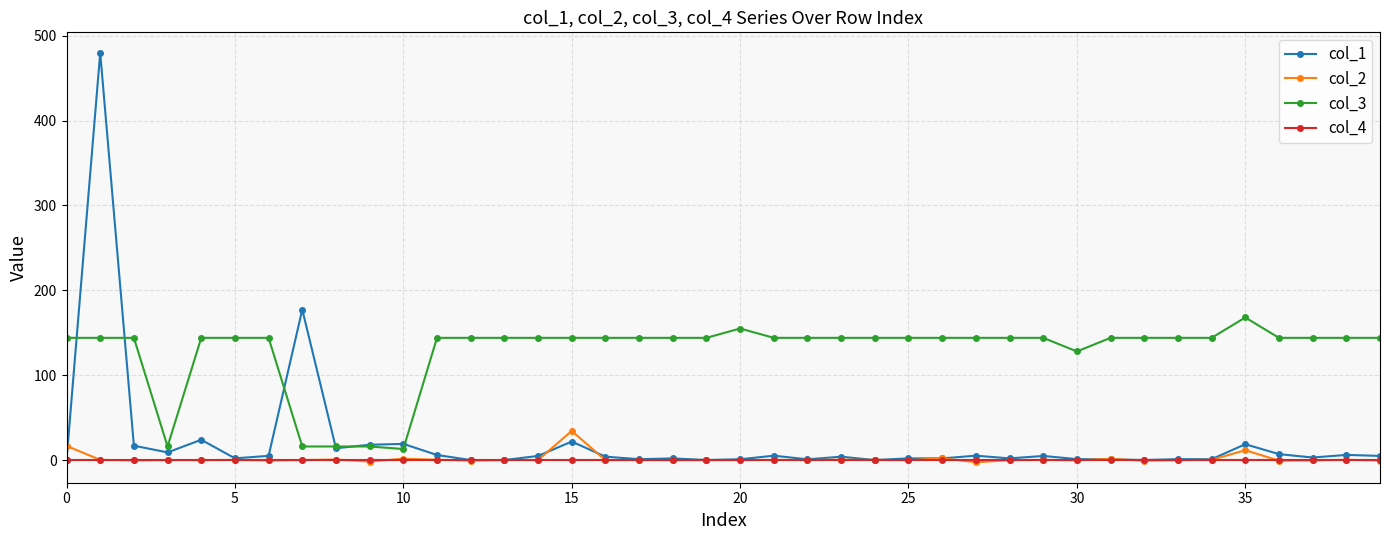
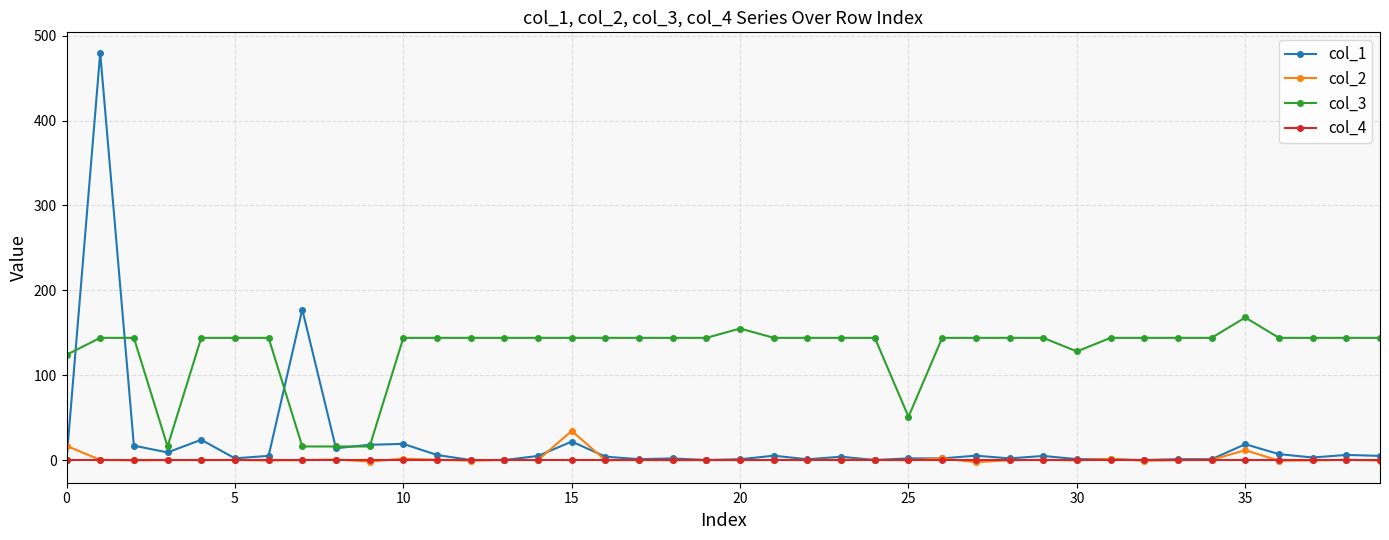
col_3, 0: 140 -> 120
col_3, 10: 10 -> 140
col_3, 25: 140 -> 50
